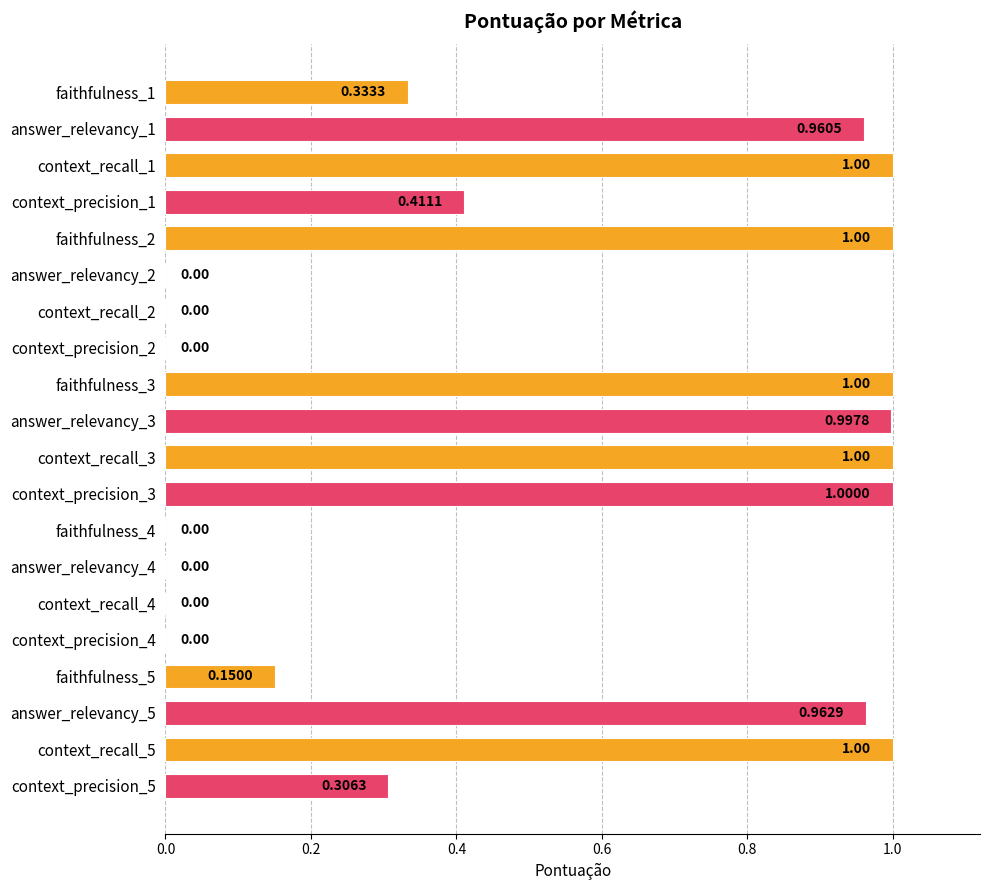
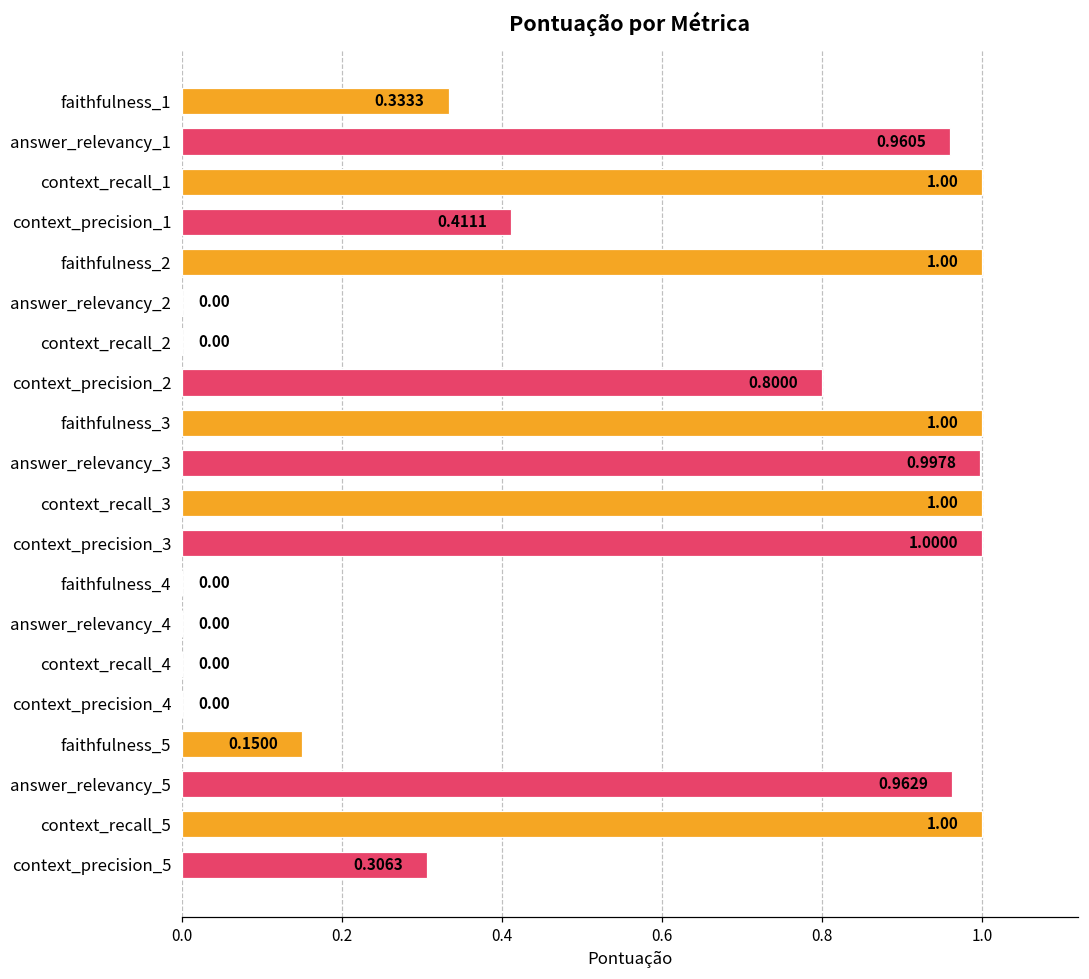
context_precision_2: 0.00 -> 0.8000
